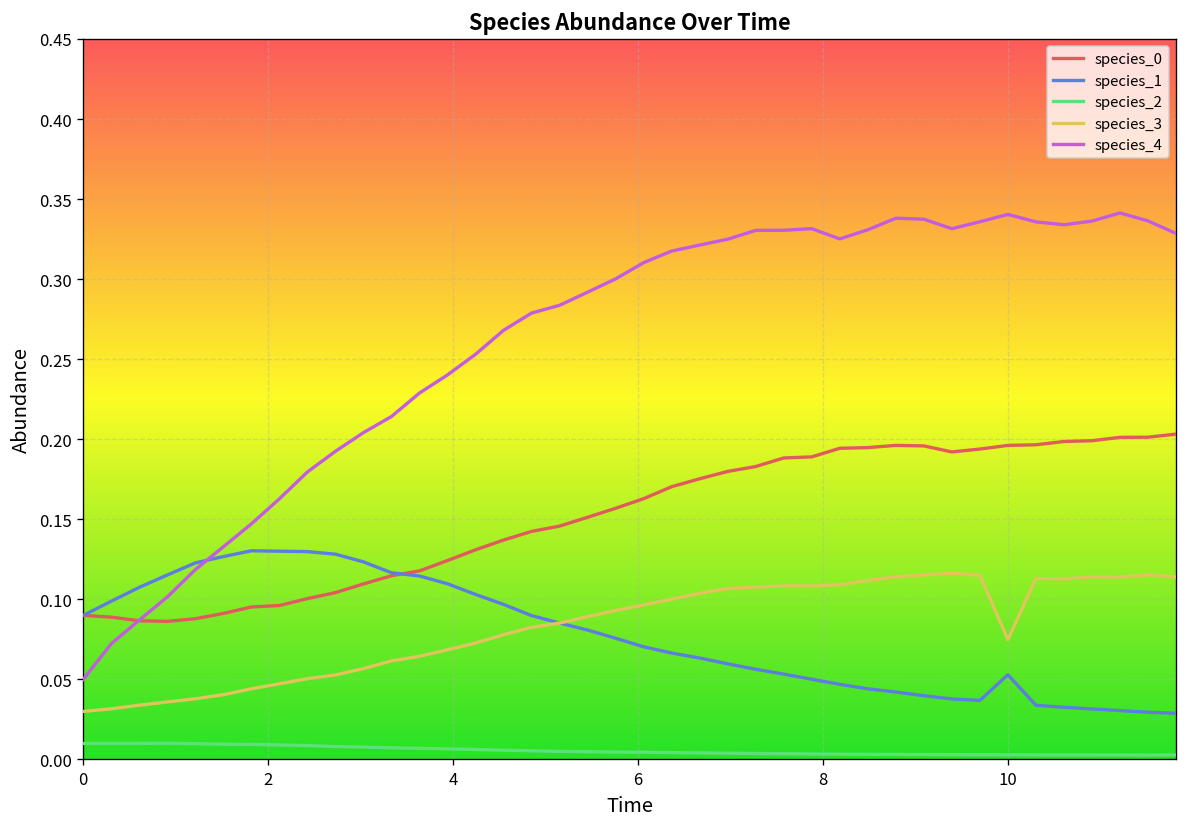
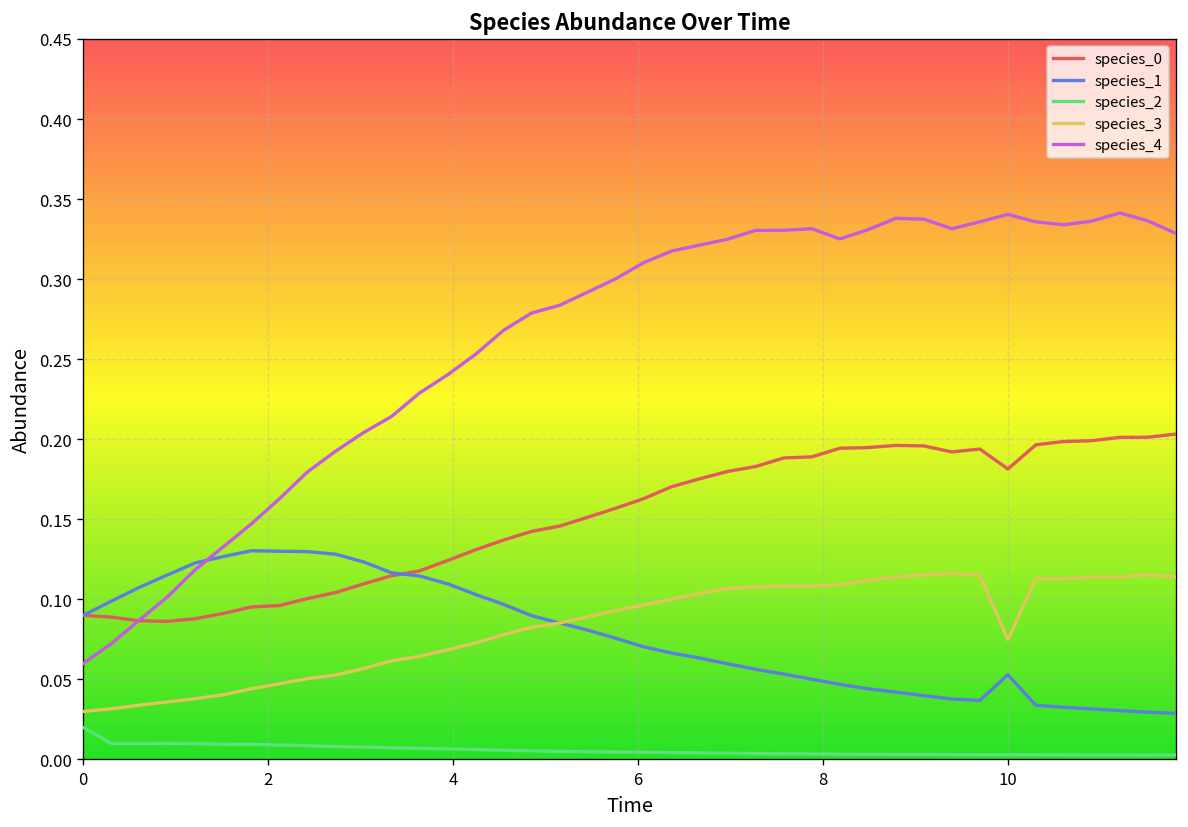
species_2, 0: 0.01 -> 0.02
species_4, 0: 0.05 -> 0.06
species_0, 10: 0.196 -> 0.181
